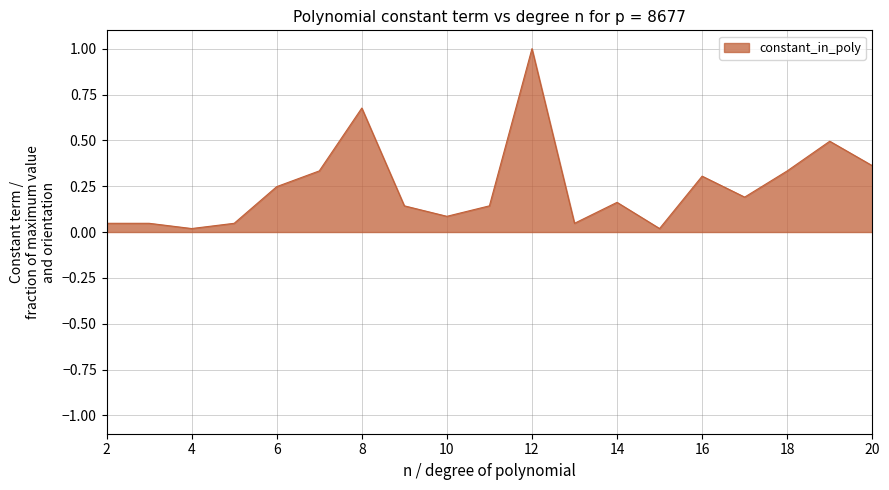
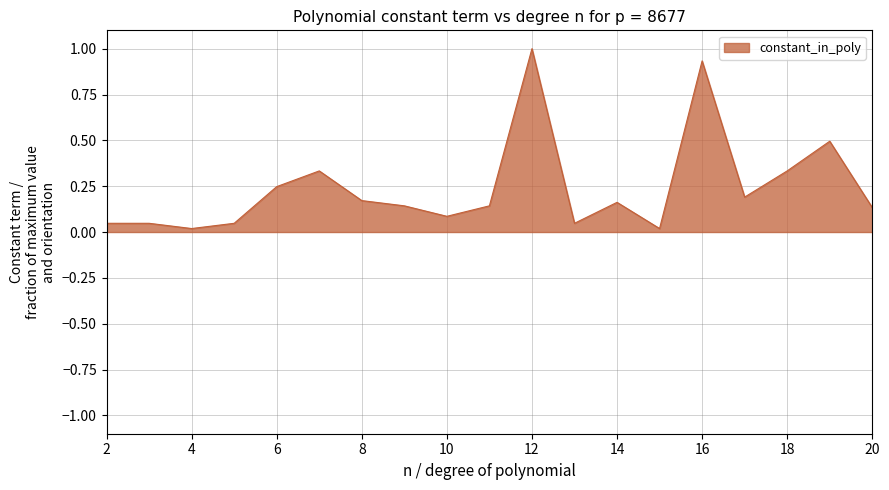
8: 0.68 -> 0.17
16: 0.30 -> 0.93
20: 0.36 -> 0.13
